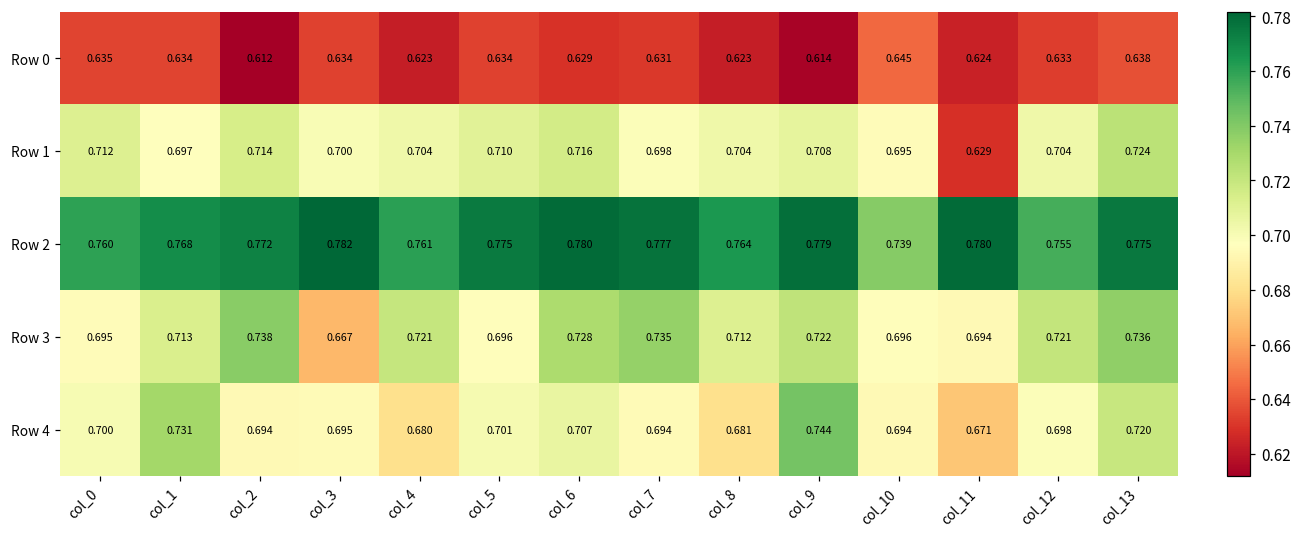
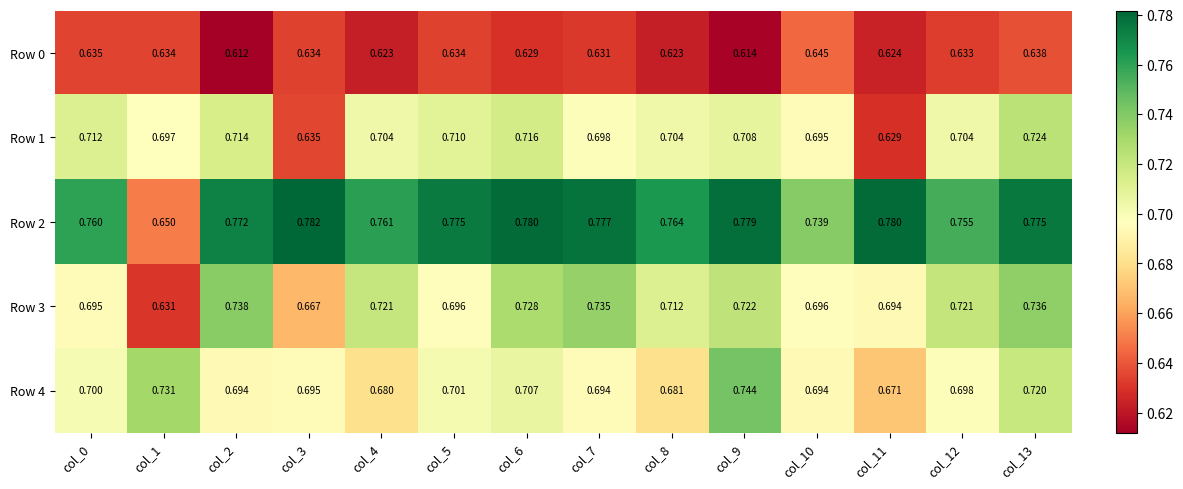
Row 1, col_3: 0.700 -> 0.635
Row 2, col_1: 0.768 -> 0.650
Row 3, col_1: 0.713 -> 0.631
